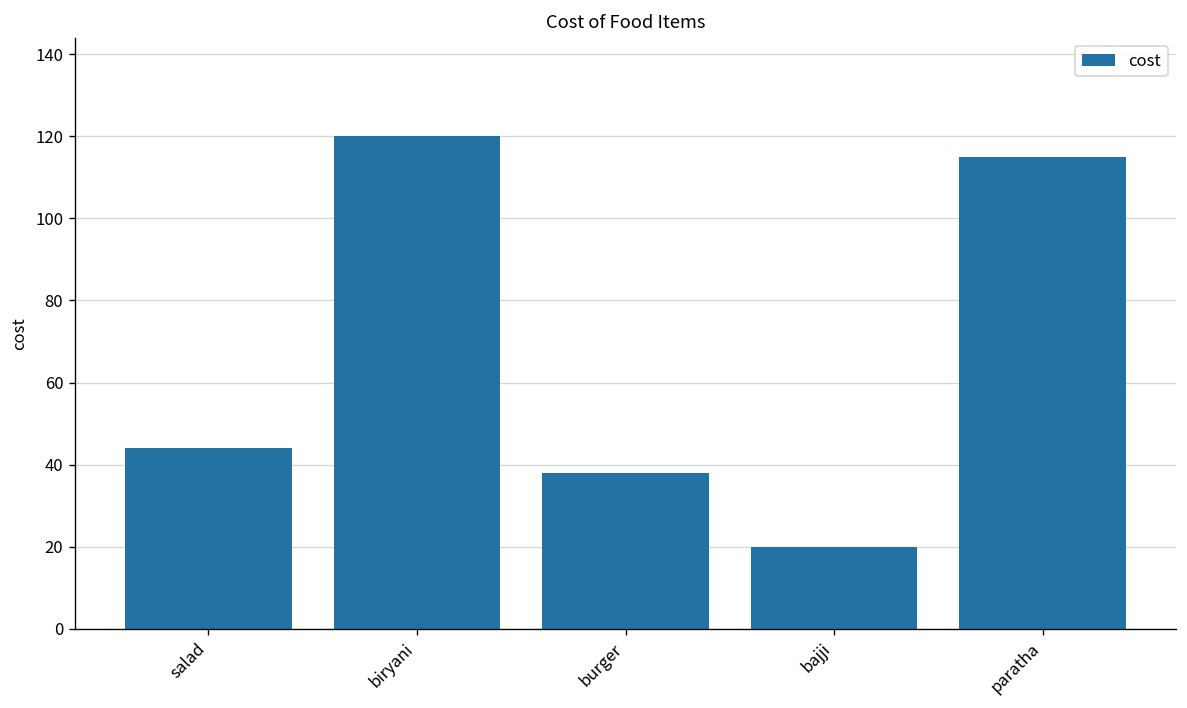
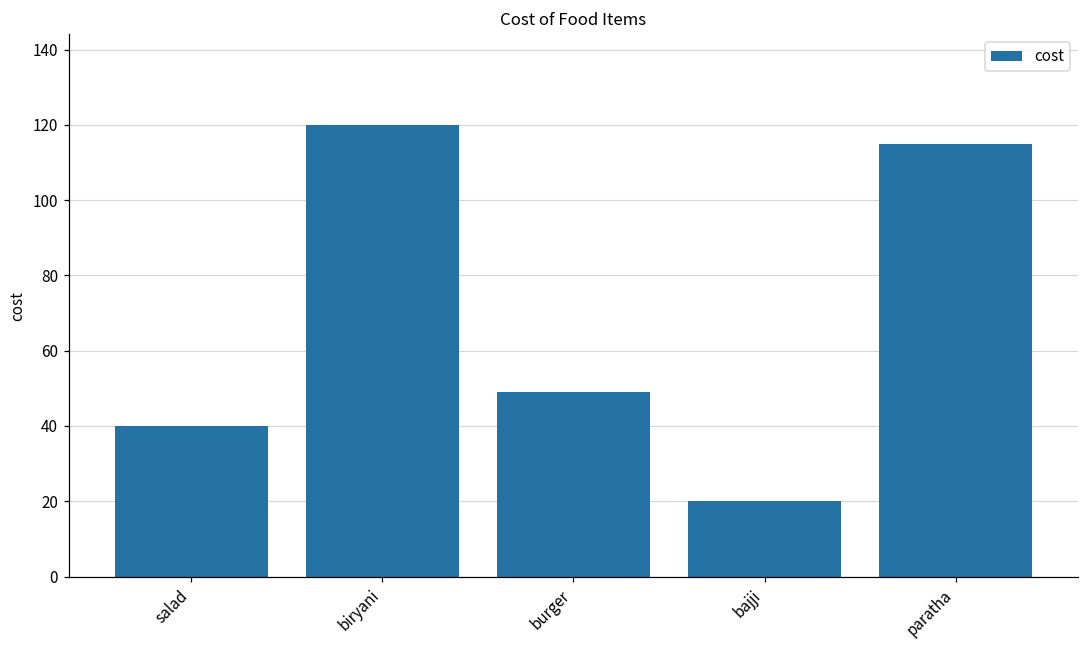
salad: 44 -> 40
burger: 38 -> 49
